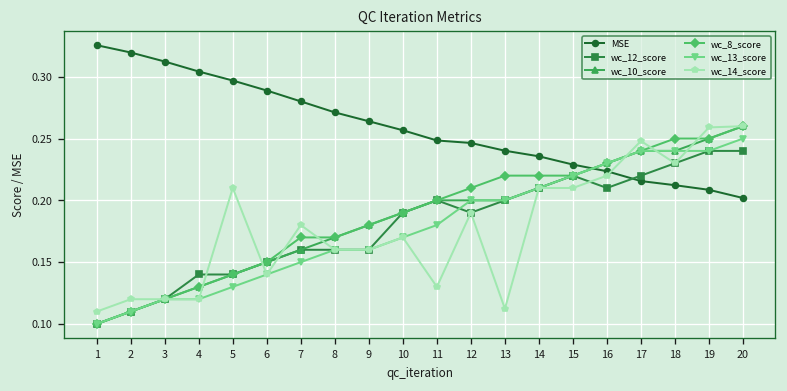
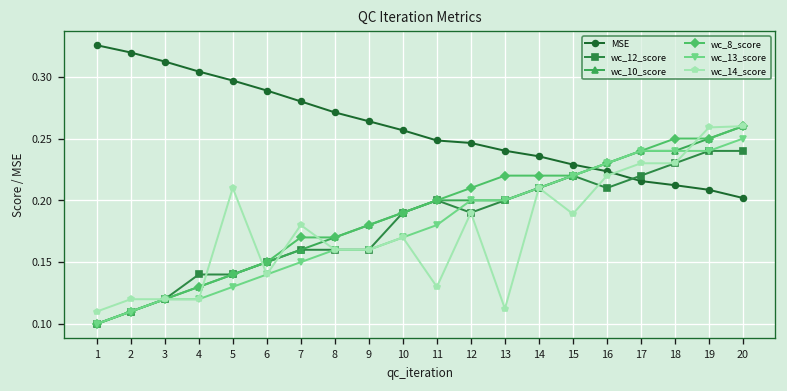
wc_14_score, 15: 0.210 -> 0.189
wc_14_score, 17: 0.248 -> 0.230
